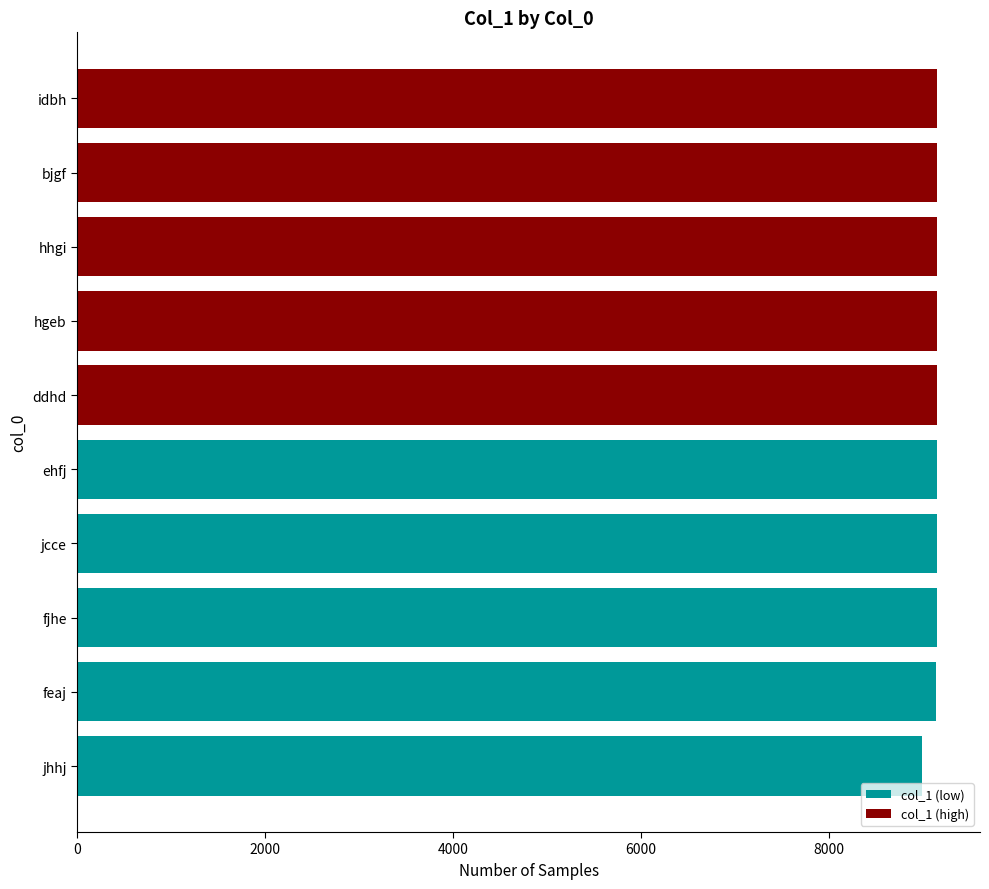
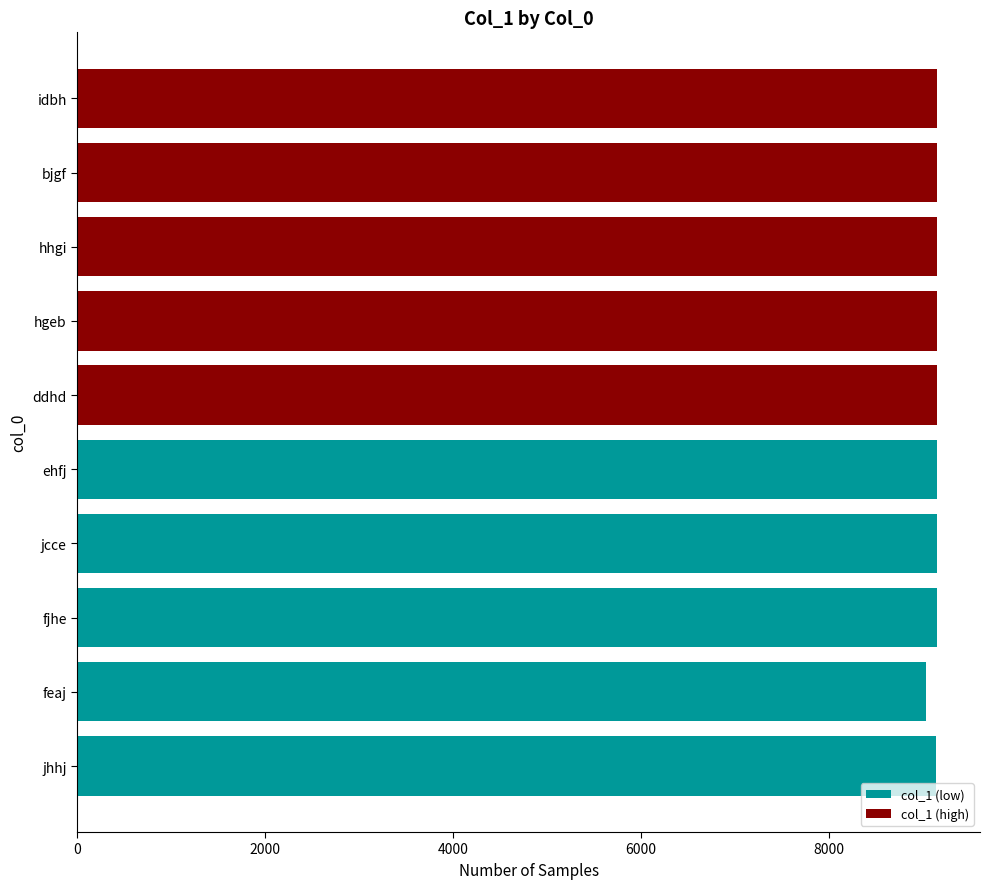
col_1 (low), feaj: 9100 -> 9000
col_1 (low), jhhj: 9000 -> 9100
